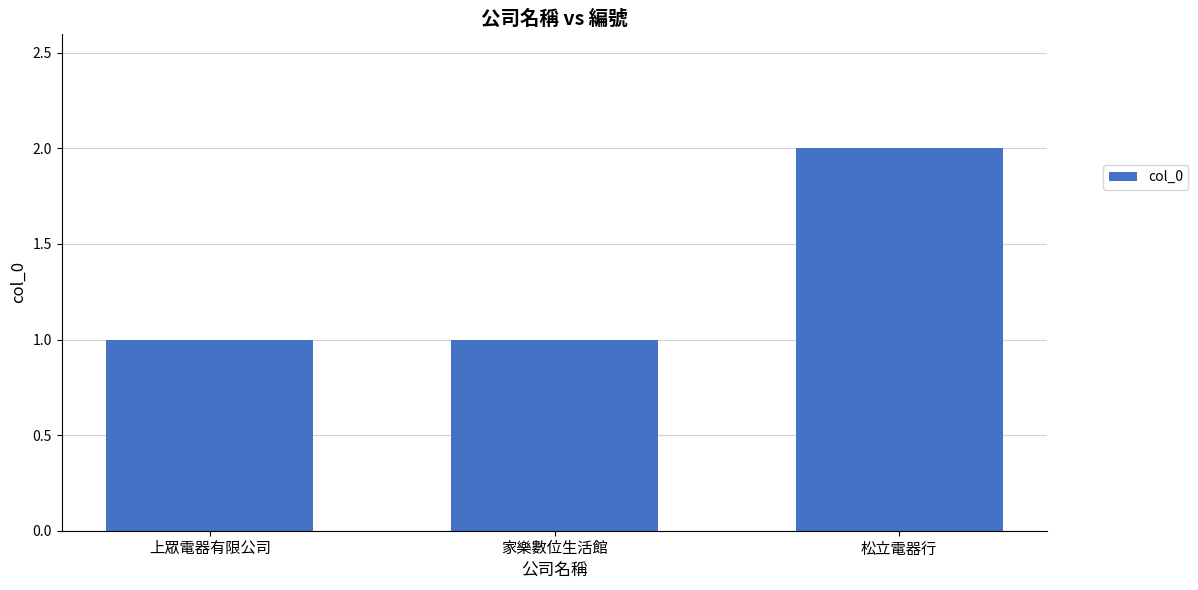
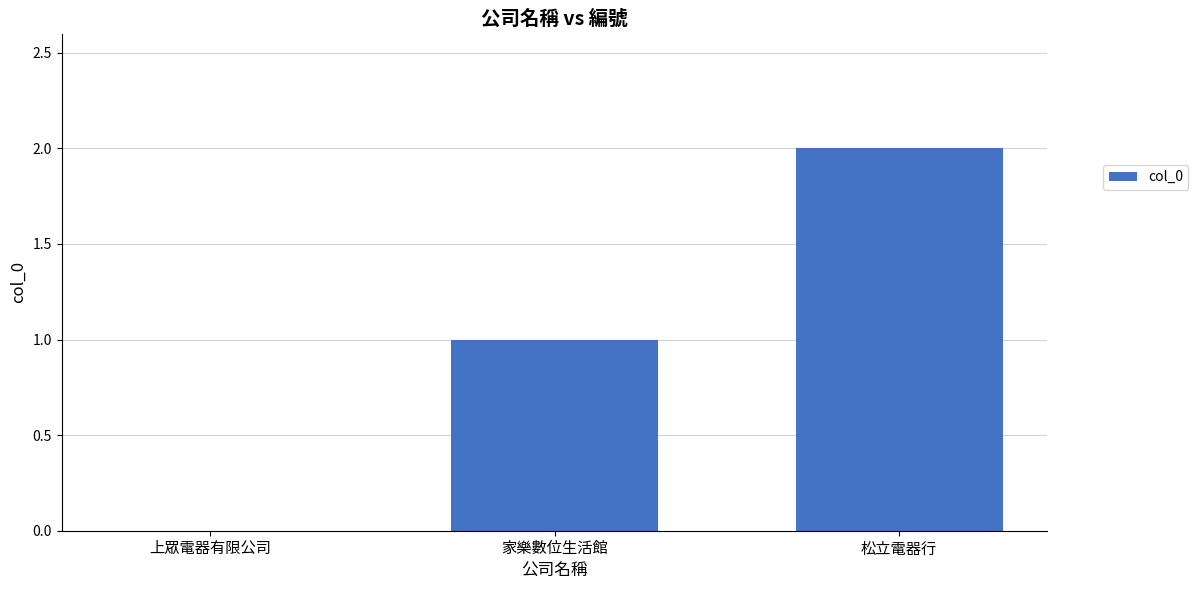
上眾電器有限公司: 1 -> 0
